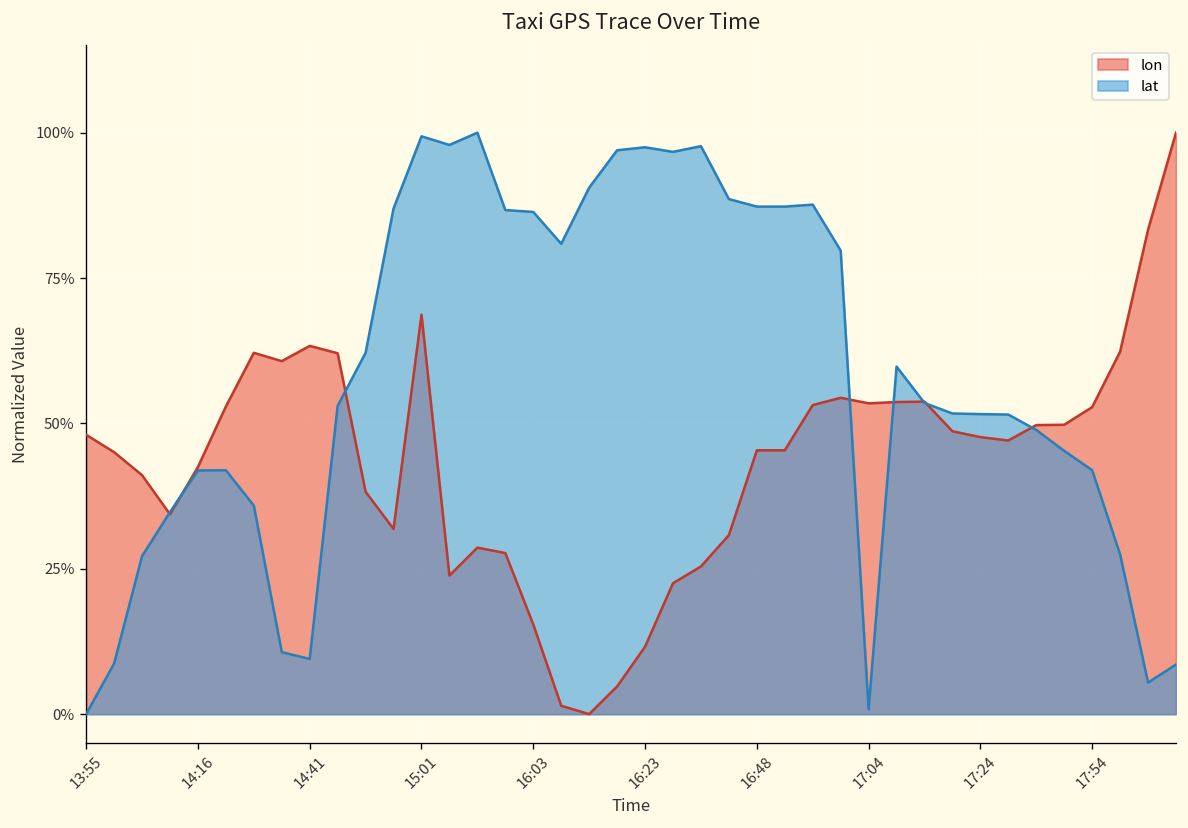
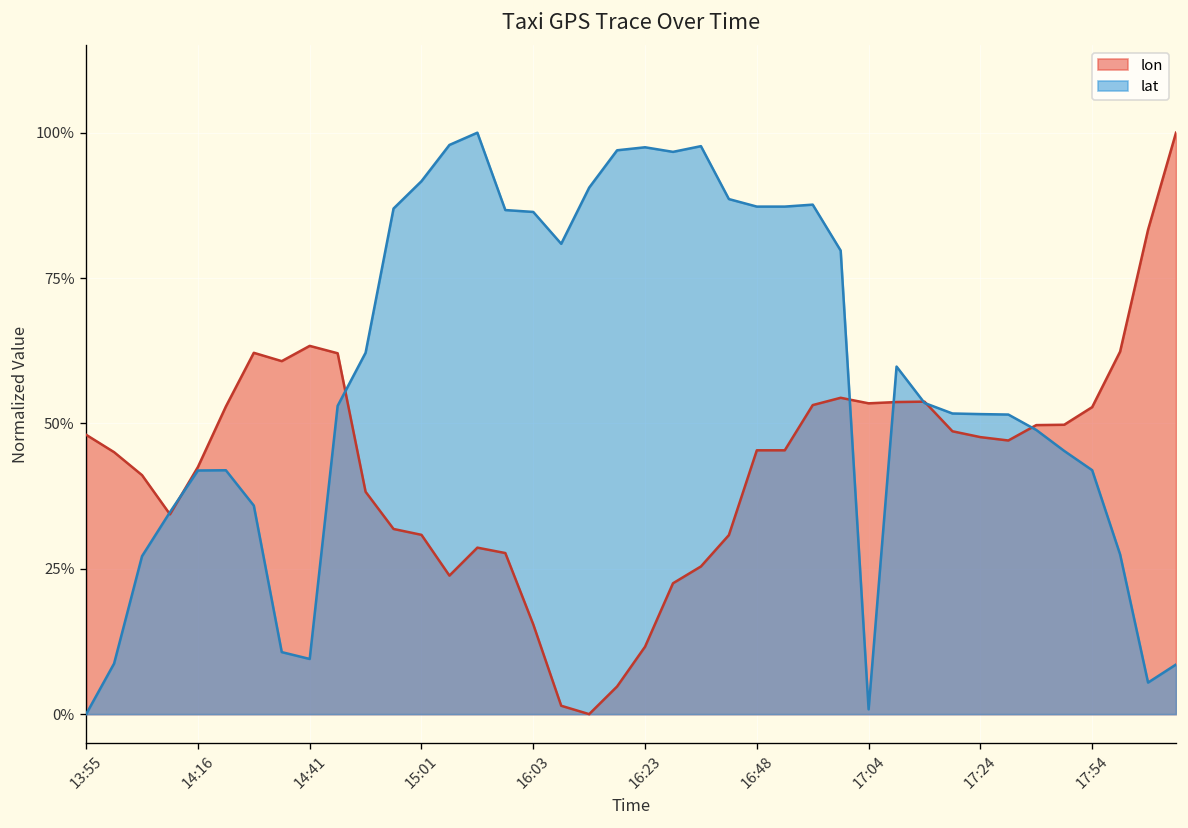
lon, 15:01: 69% -> 31%
lat, 15:01: 99% -> 92%
